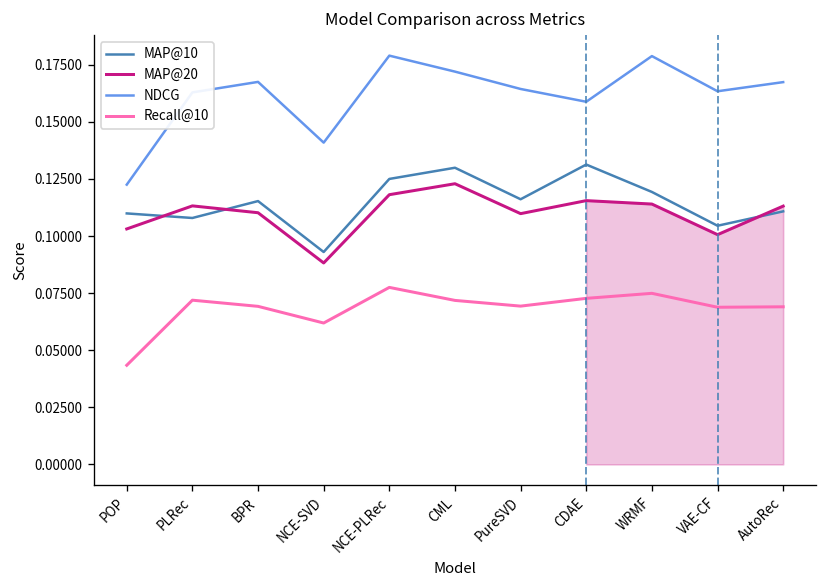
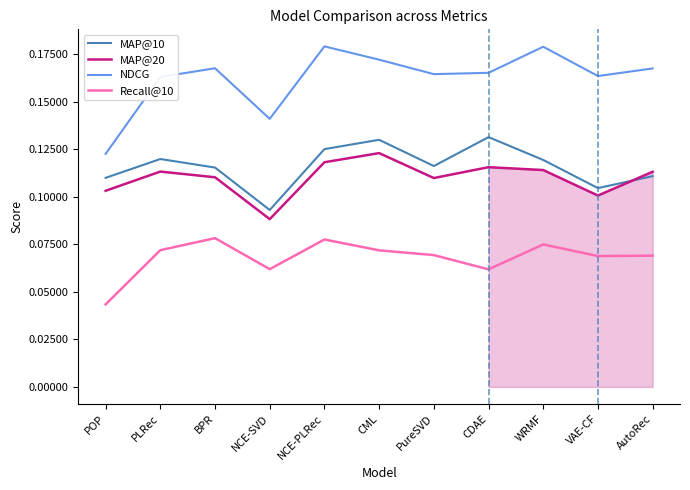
MAP@10, PLRec: 0.108 -> 0.120
Recall@10, BPR: 0.069 -> 0.078
NDCG, CDAE: 0.159 -> 0.165
Recall@10, CDAE: 0.073 -> 0.062
